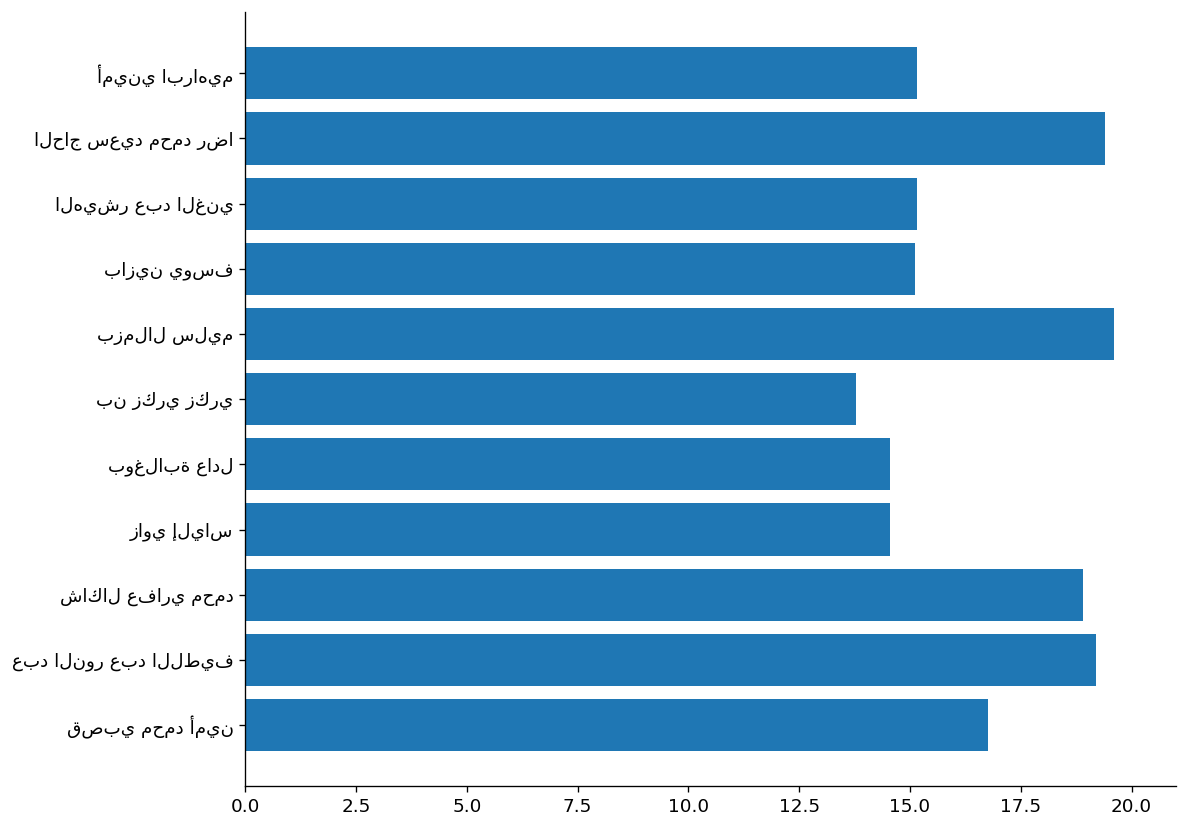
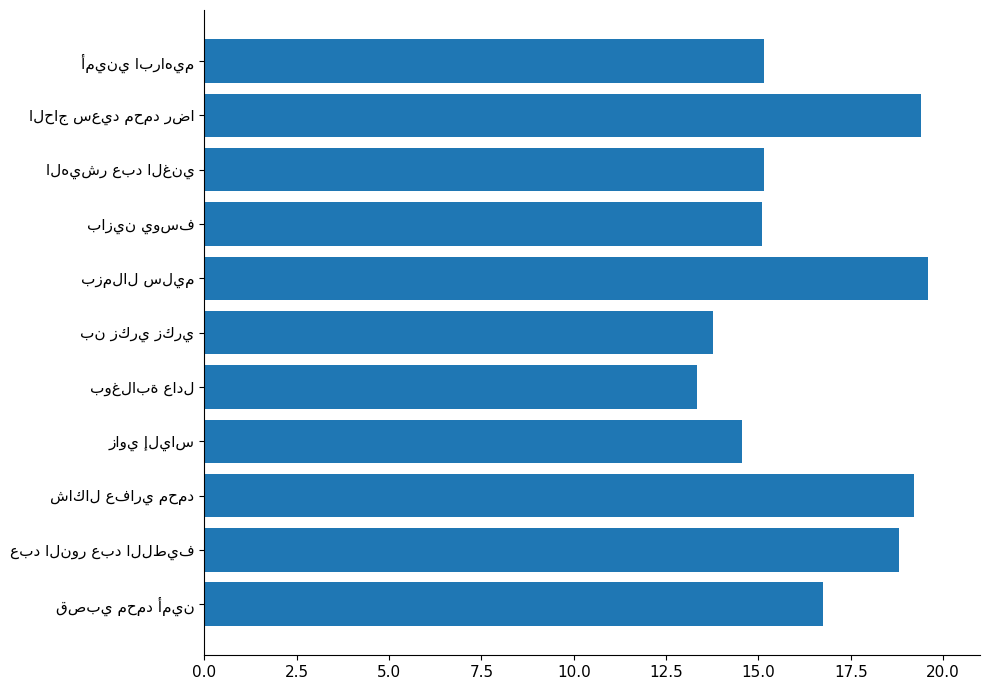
بوغلابة عادل: 14.6 -> 13.3
شاكال عفاري محمد: 18.9 -> 19.2
عبد النور عبد اللطيف: 19.2 -> 18.8
